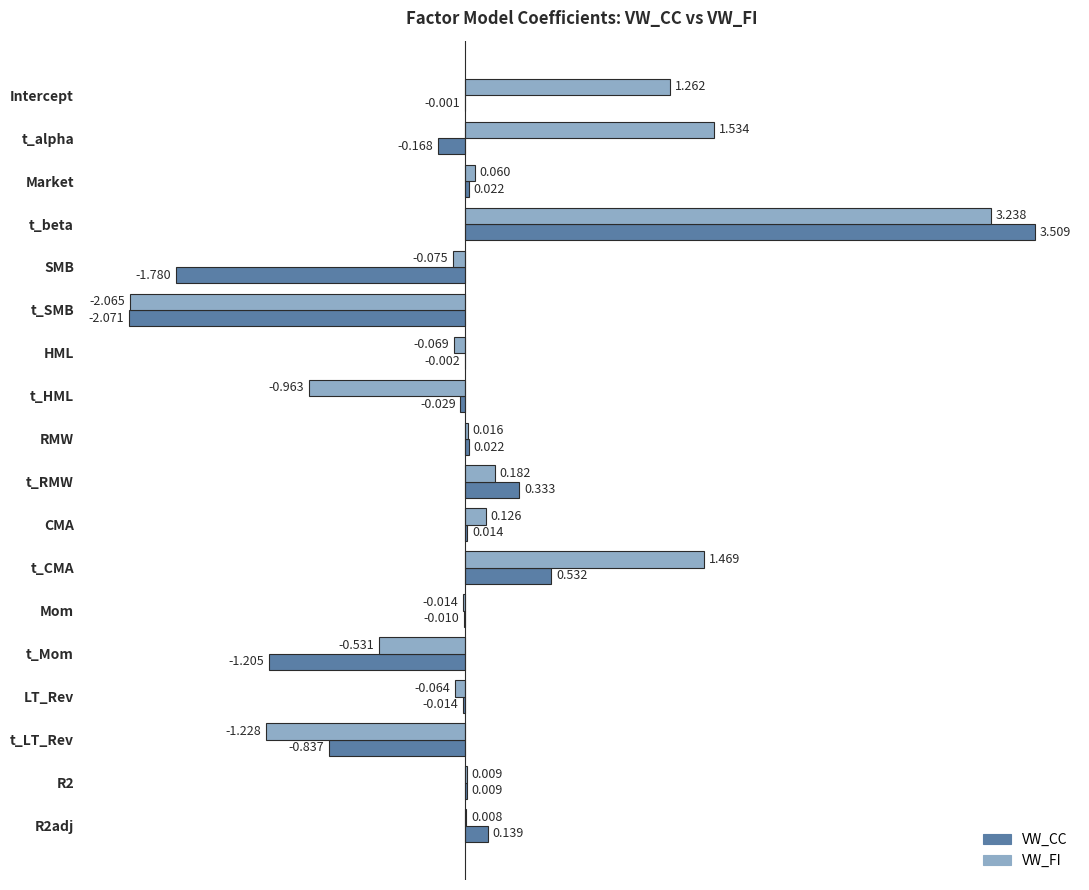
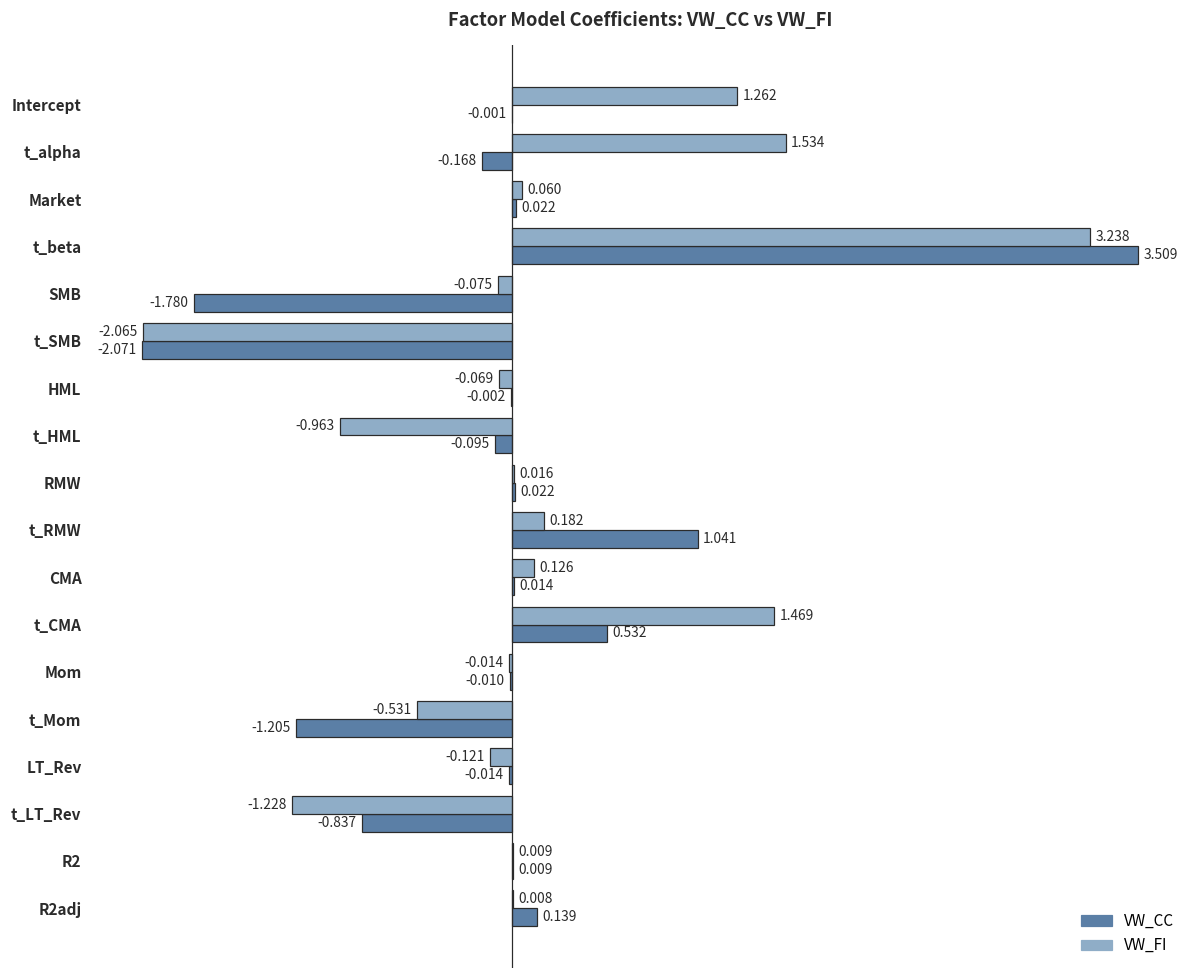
VW_CC, t_HML: -0.029 -> -0.095
VW_CC, t_RMW: 0.333 -> 1.041
VW_FI, LT_Rev: -0.064 -> -0.121
